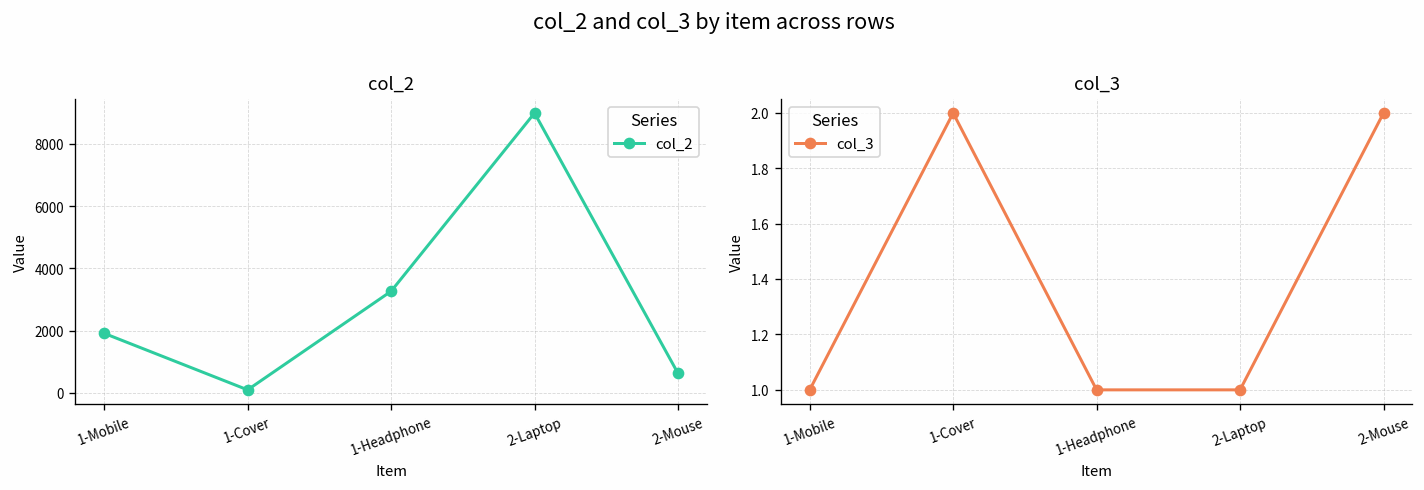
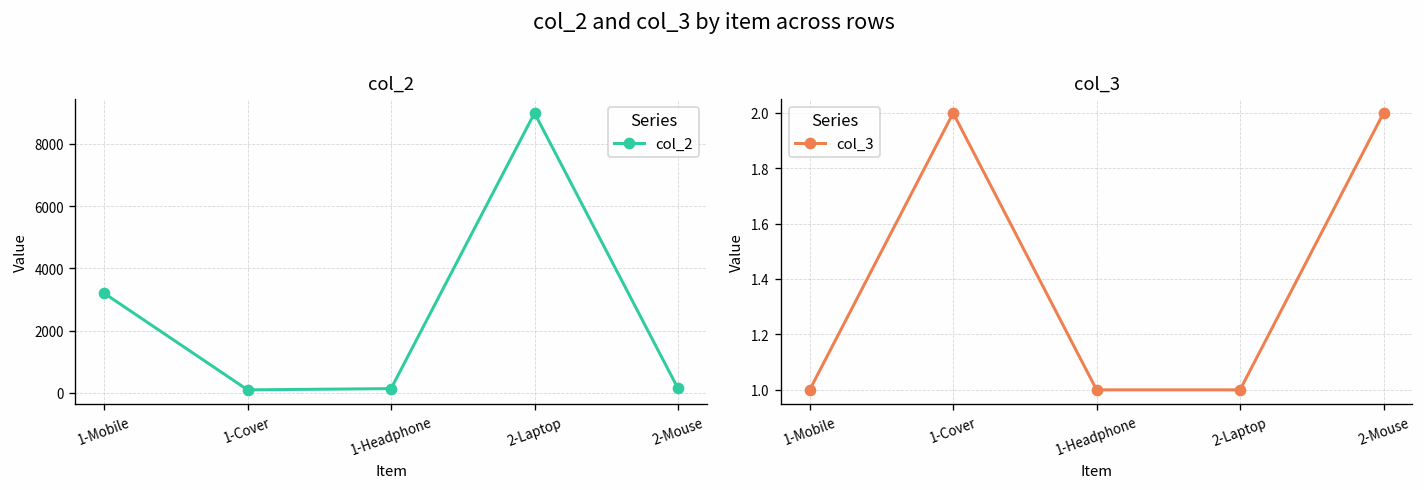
col_2, 1-Mobile: 1900 -> 3200
col_2, 1-Headphone: 3300 -> 100
col_2, 2-Mouse: 600 -> 100
